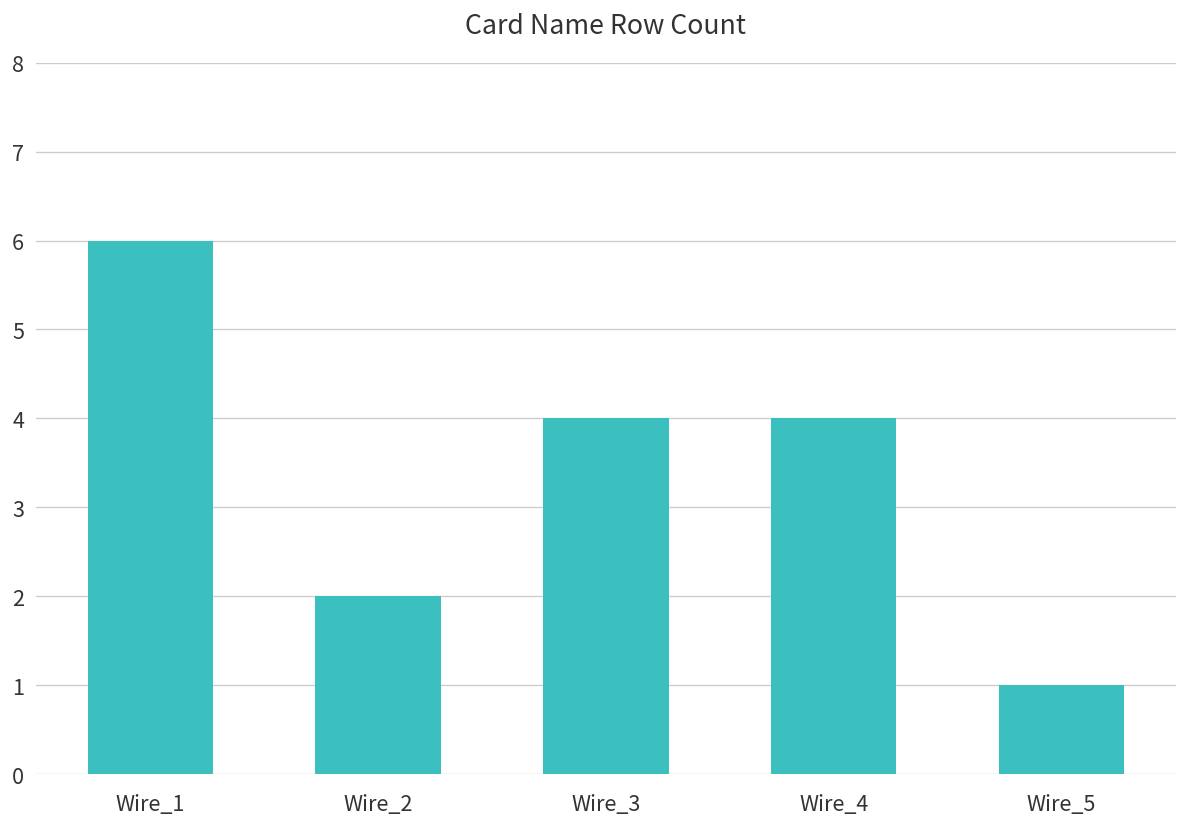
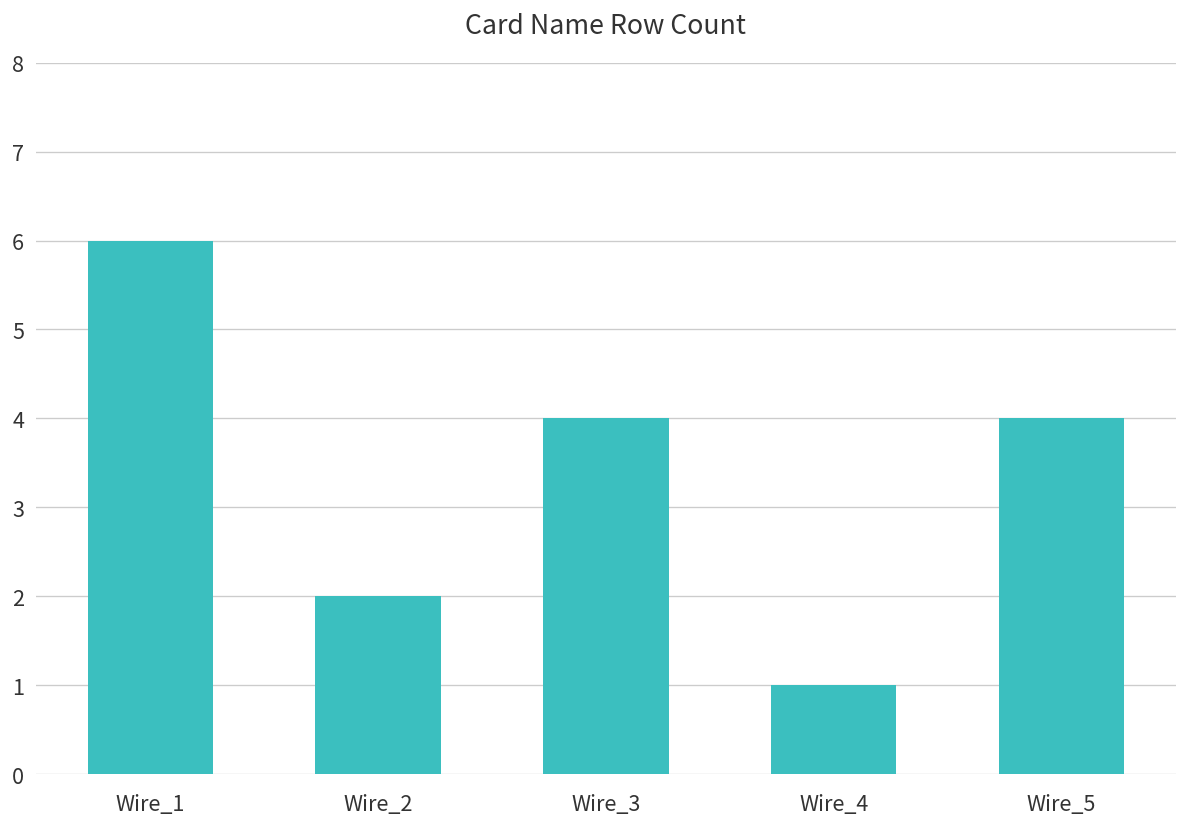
Wire_4: 4 -> 1
Wire_5: 1 -> 4
